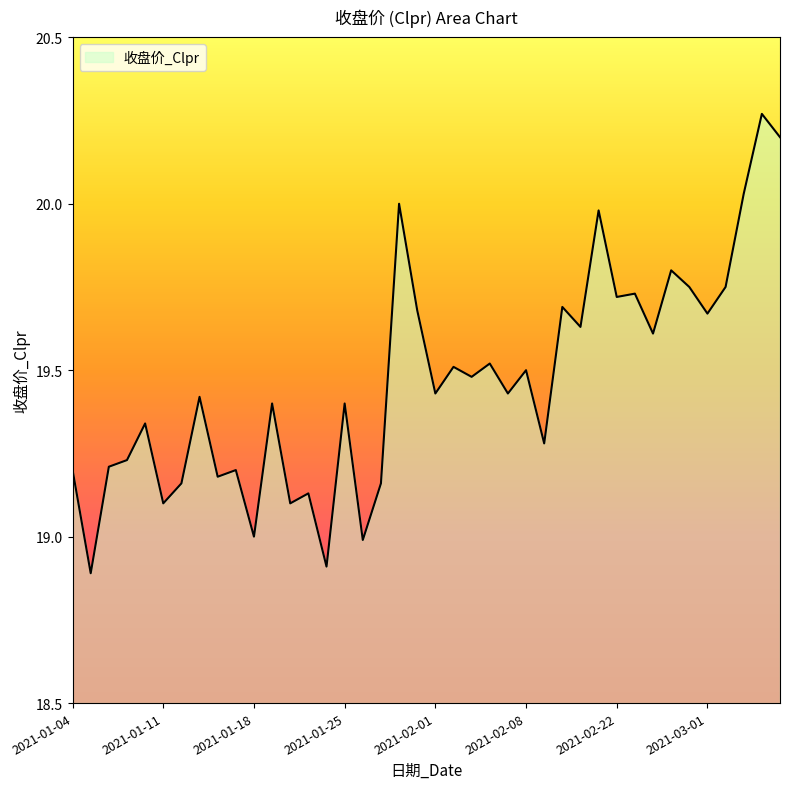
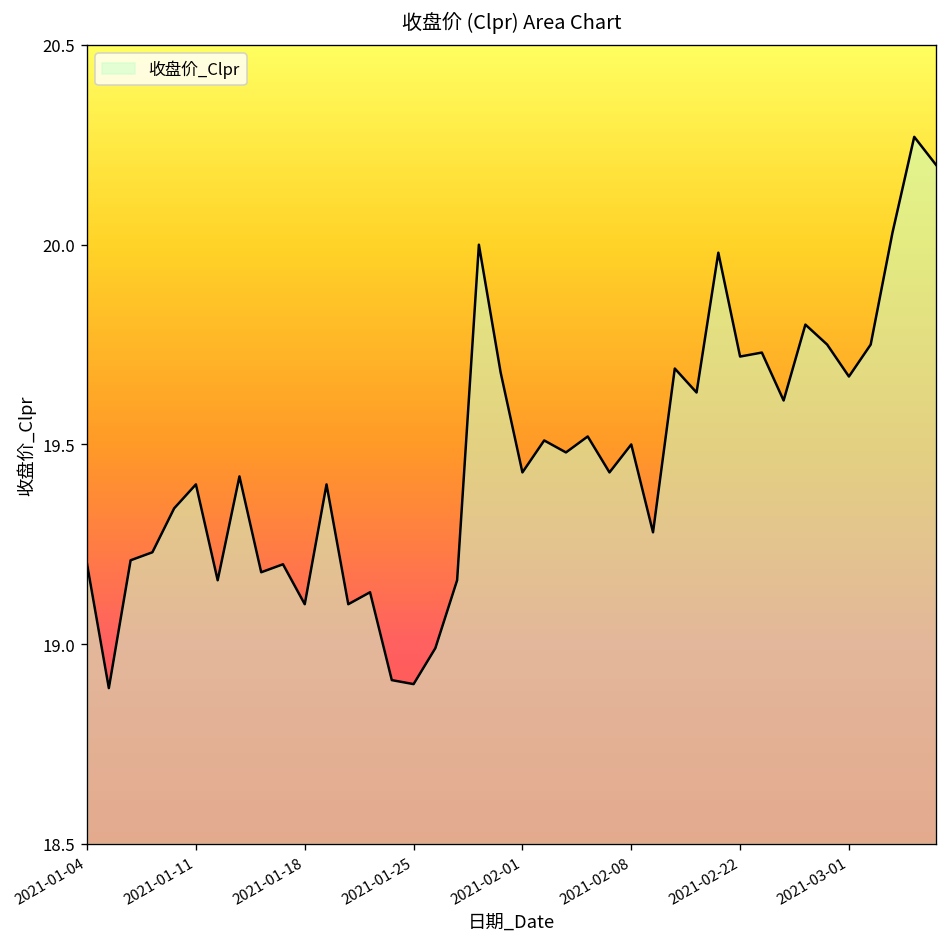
2021-01-11: 19.1 -> 19.4
2021-01-18: 19.0 -> 19.1
2021-01-25: 19.4 -> 18.9
